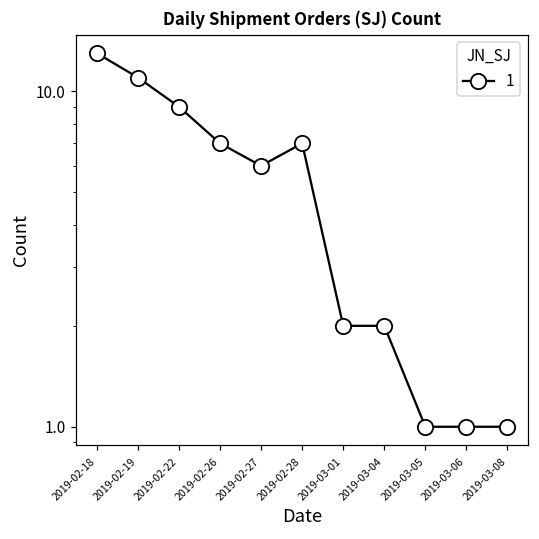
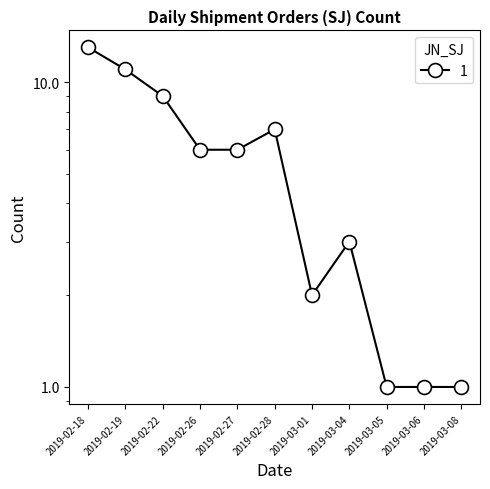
2019-02-26: 7 -> 6
2019-03-04: 2 -> 3
